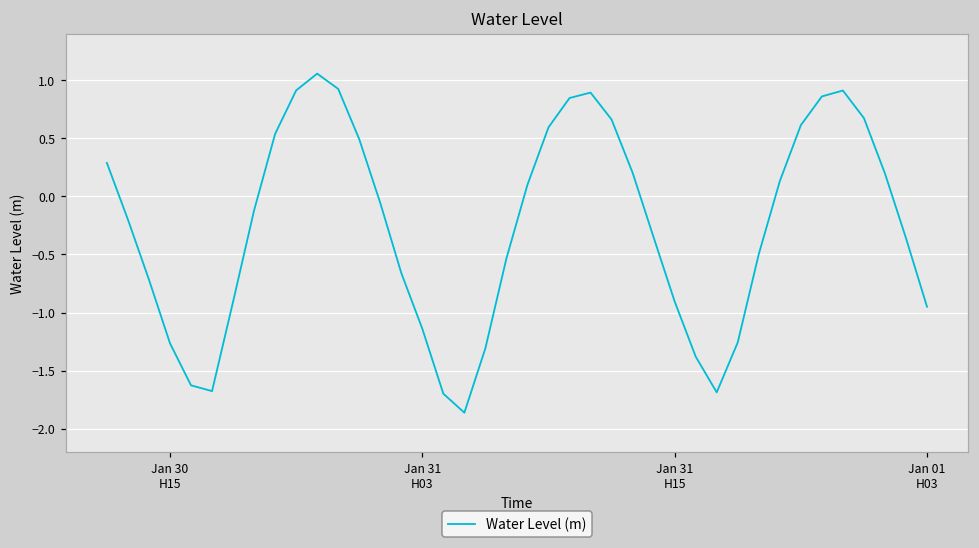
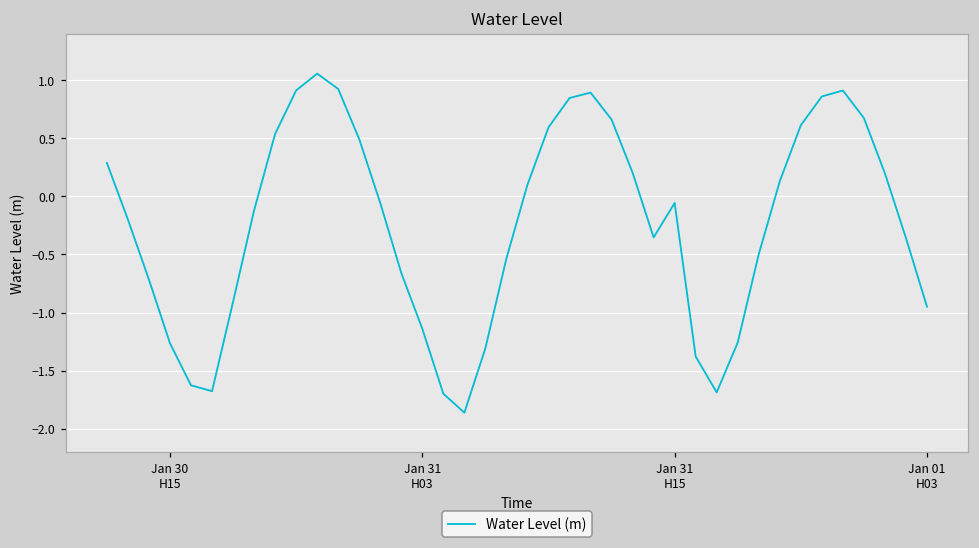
Jan 31 H15: -0.90 -> -0.06
